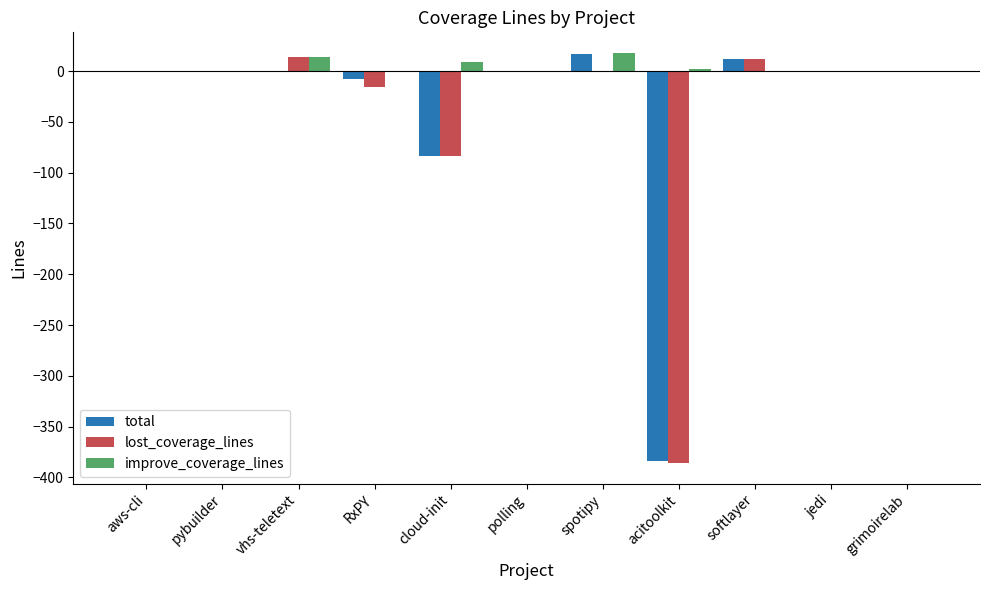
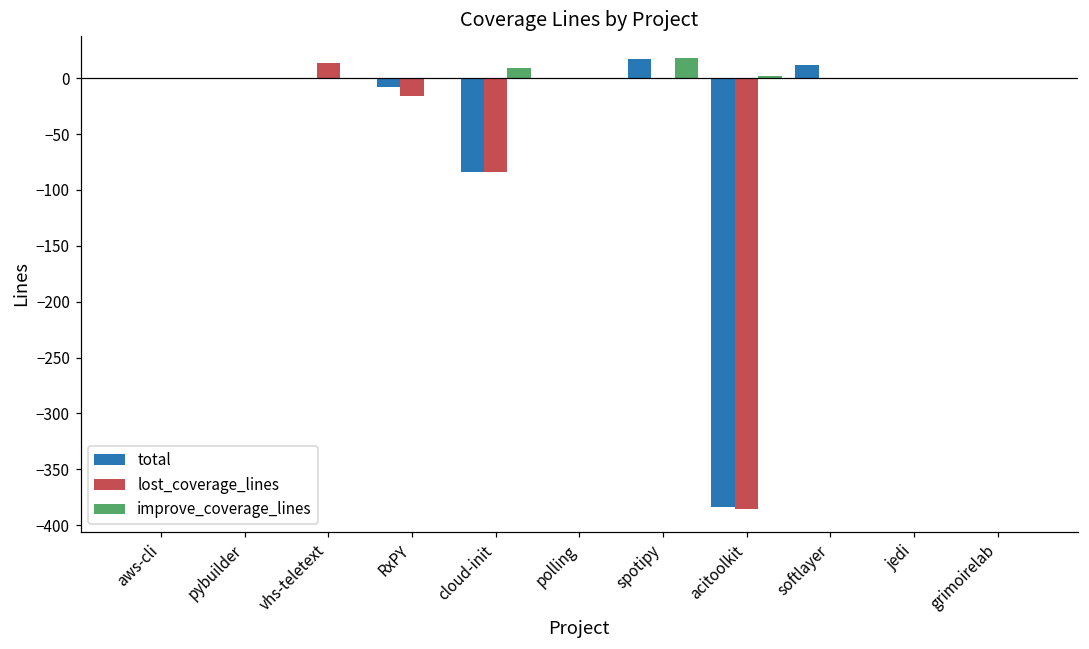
improve_coverage_lines, vhs-teletext: 14 -> 0
lost_coverage_lines, softlayer: 12 -> 0
